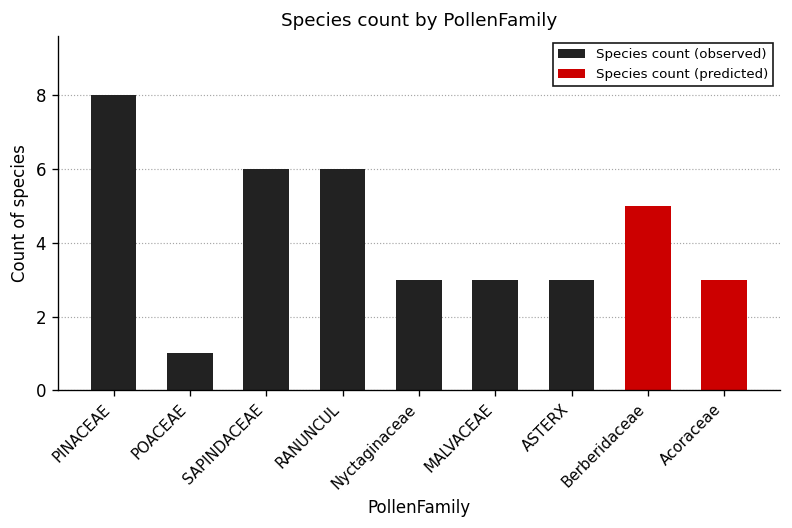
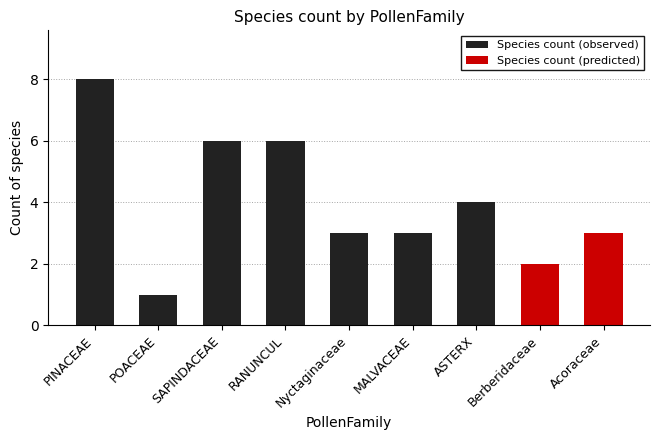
Species count (observed), ASTERX: 3 -> 4
Species count (predicted), Berberidaceae: 5 -> 2
